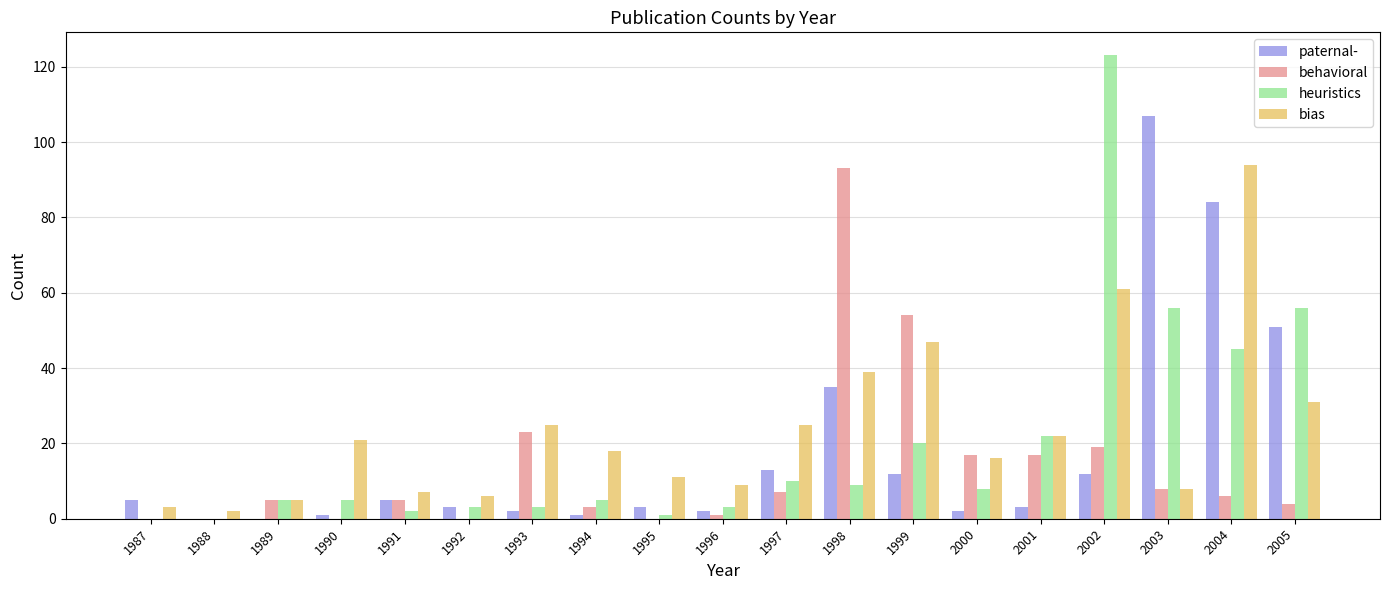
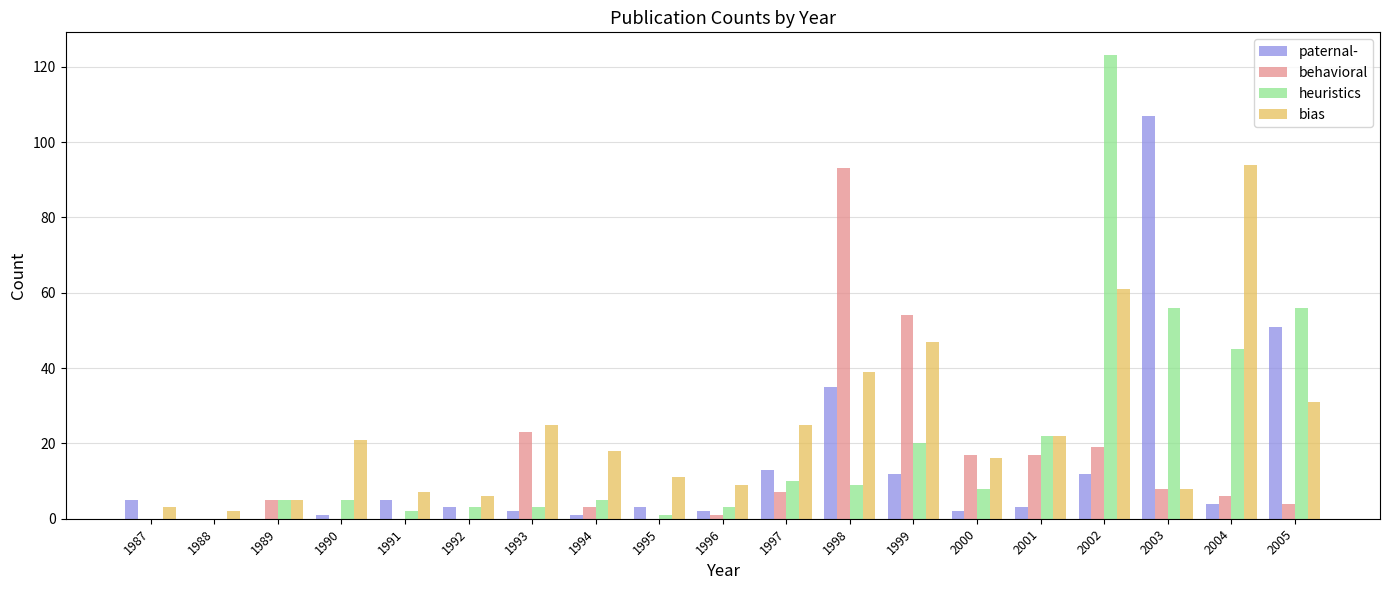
behavioral, 1991: 5 -> 0
paternal-, 2004: 84 -> 4
